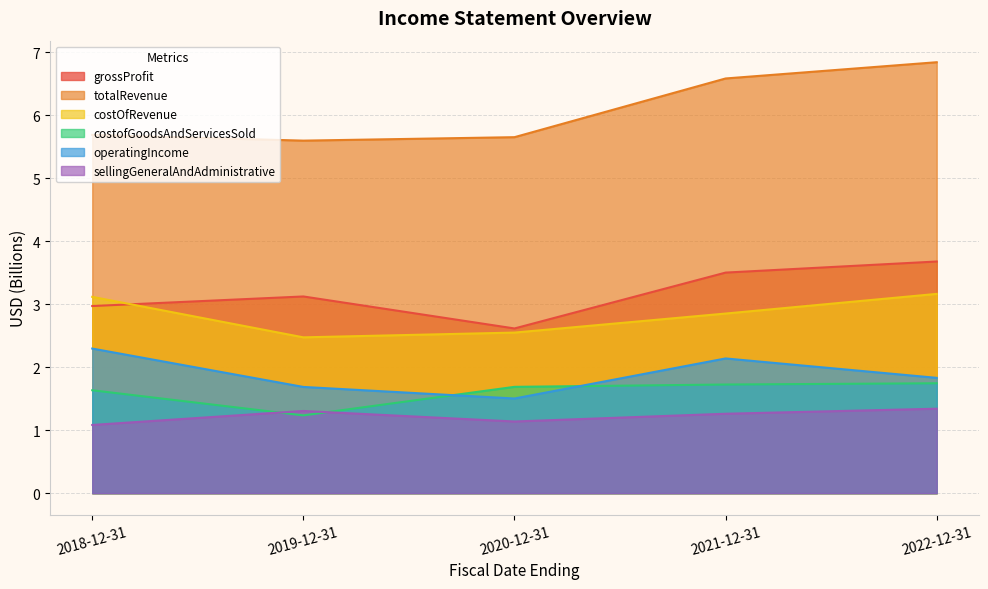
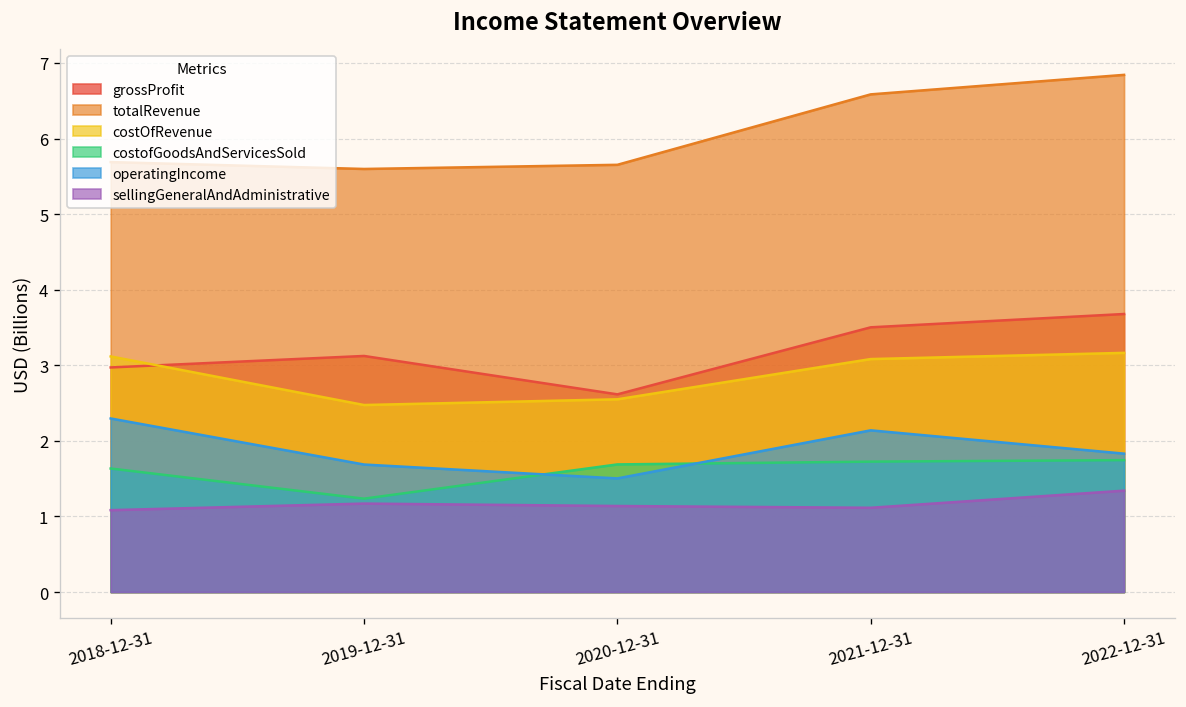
sellingGeneralAndAdministrative, 2019-12-31: 1.3 -> 1.2
costOfRevenue, 2021-12-31: 2.9 -> 3.1
sellingGeneralAndAdministrative, 2021-12-31: 1.3 -> 1.1
